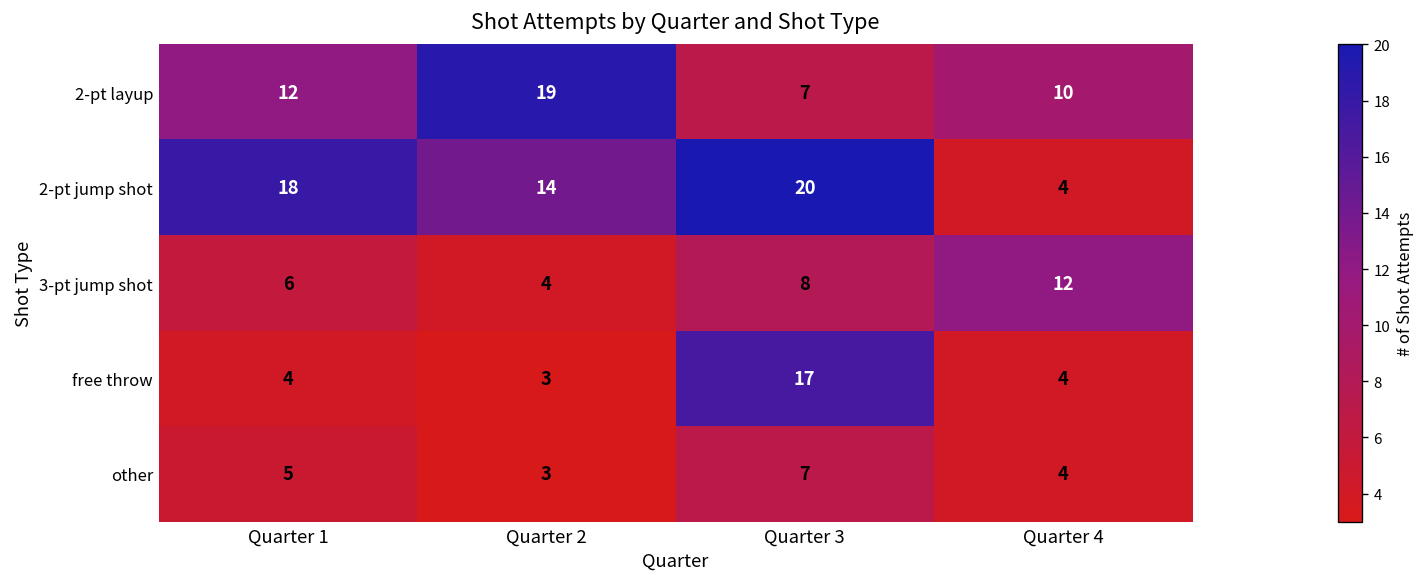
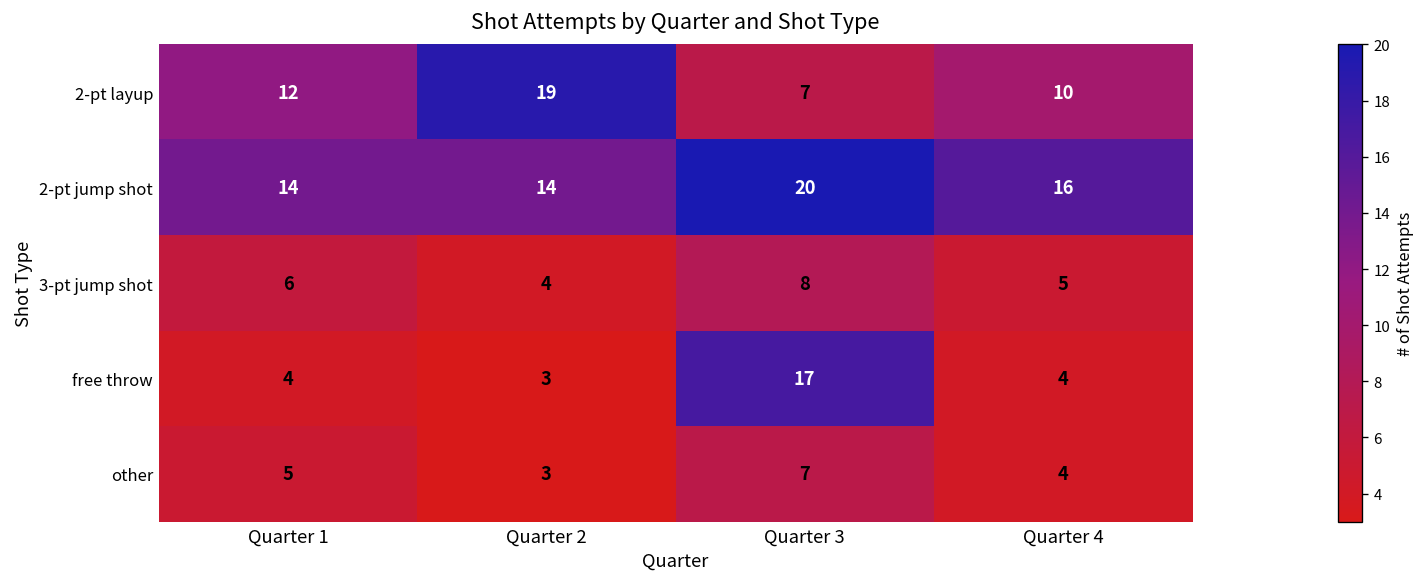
2-pt jump shot, Quarter 1: 18 -> 14
2-pt jump shot, Quarter 4: 4 -> 16
3-pt jump shot, Quarter 4: 12 -> 5
